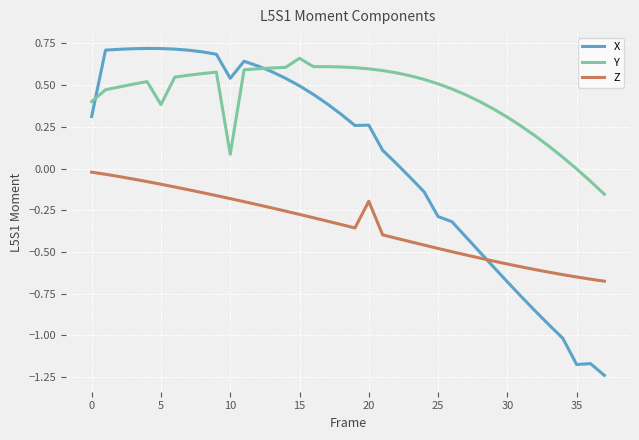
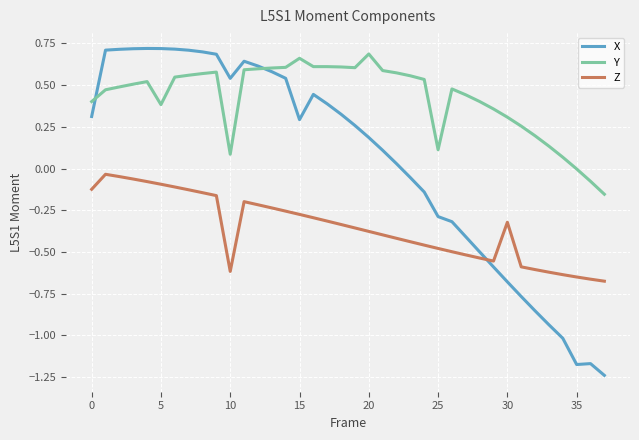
Z, 0: -0.02 -> -0.12
Z, 10: -0.18 -> -0.62
X, 15: 0.50 -> 0.29
X, 20: 0.26 -> 0.19
Y, 20: 0.60 -> 0.69
Z, 20: -0.20 -> -0.38
Y, 25: 0.51 -> 0.11
Z, 30: -0.57 -> -0.32
